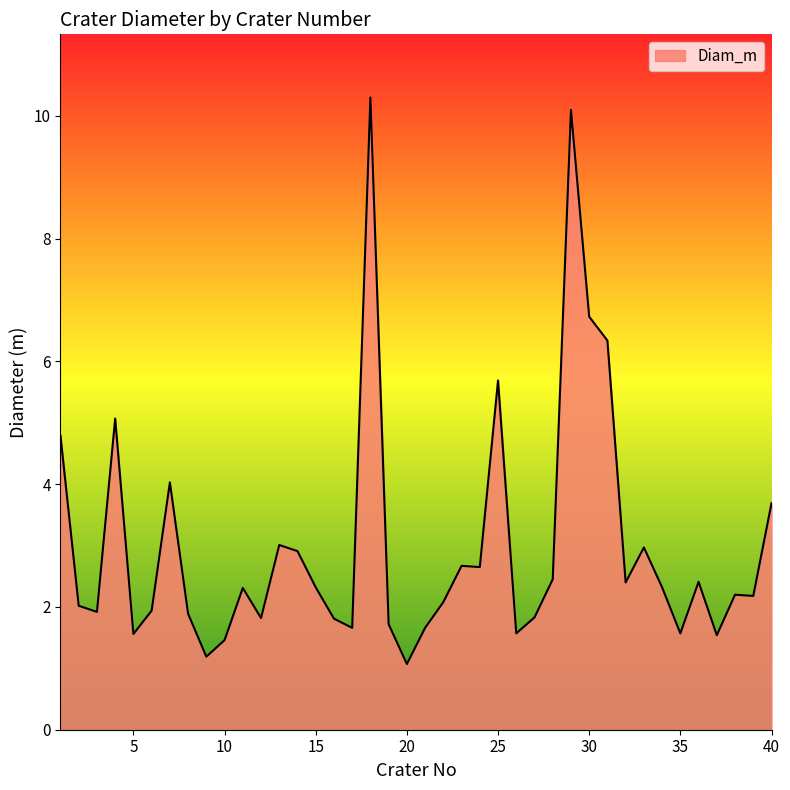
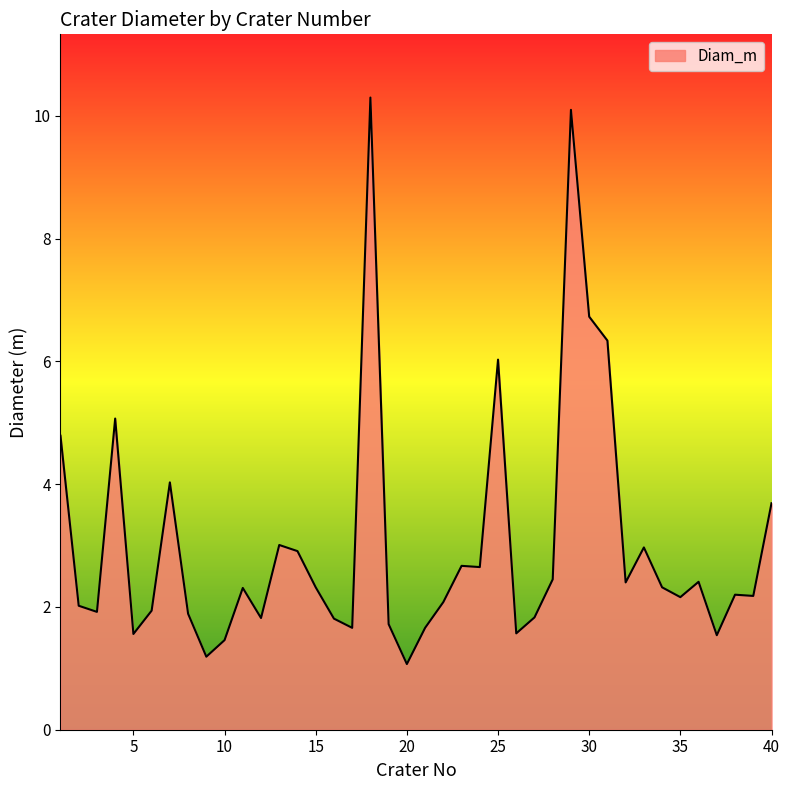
25: 5.7 -> 6.0
35: 1.6 -> 2.2
